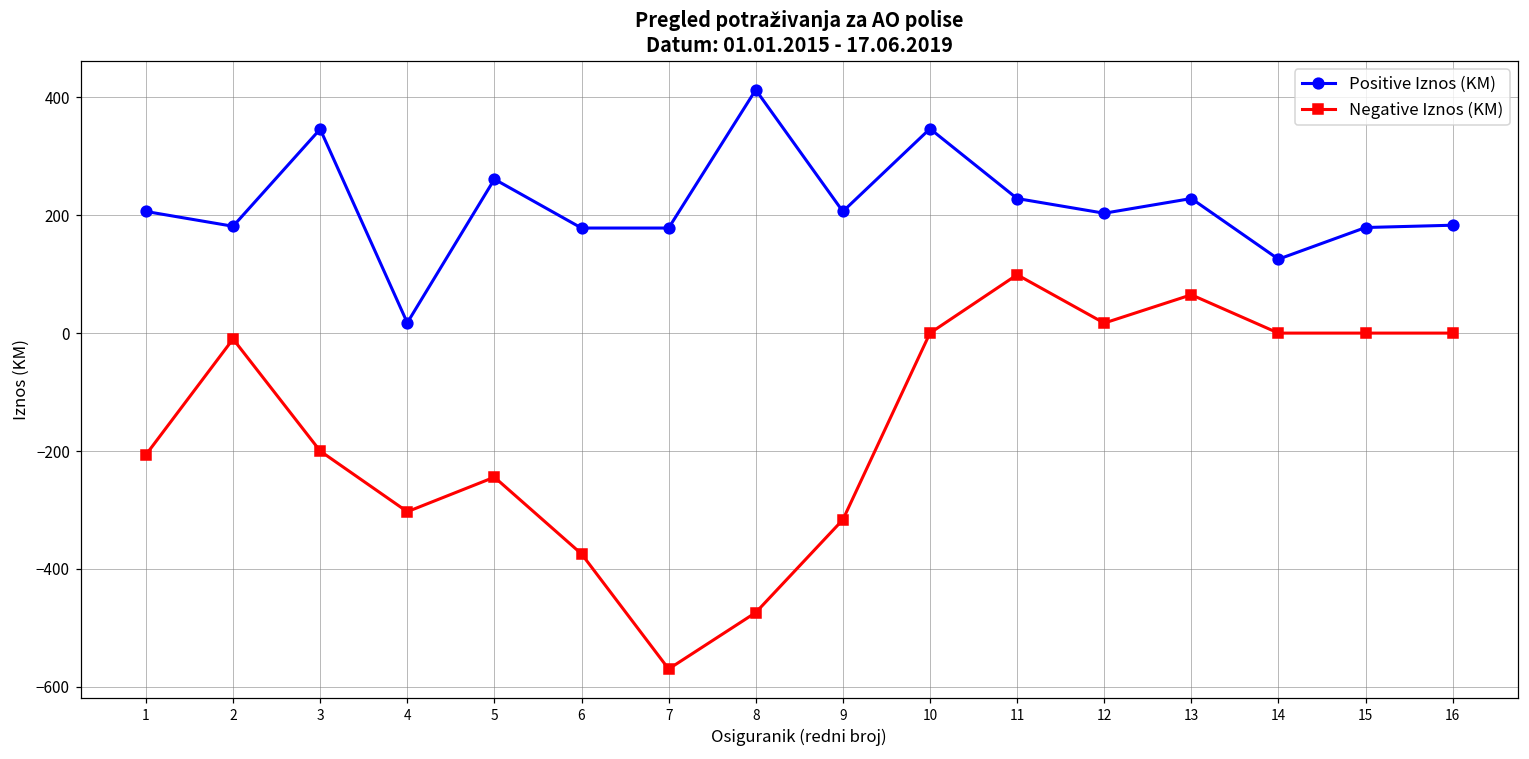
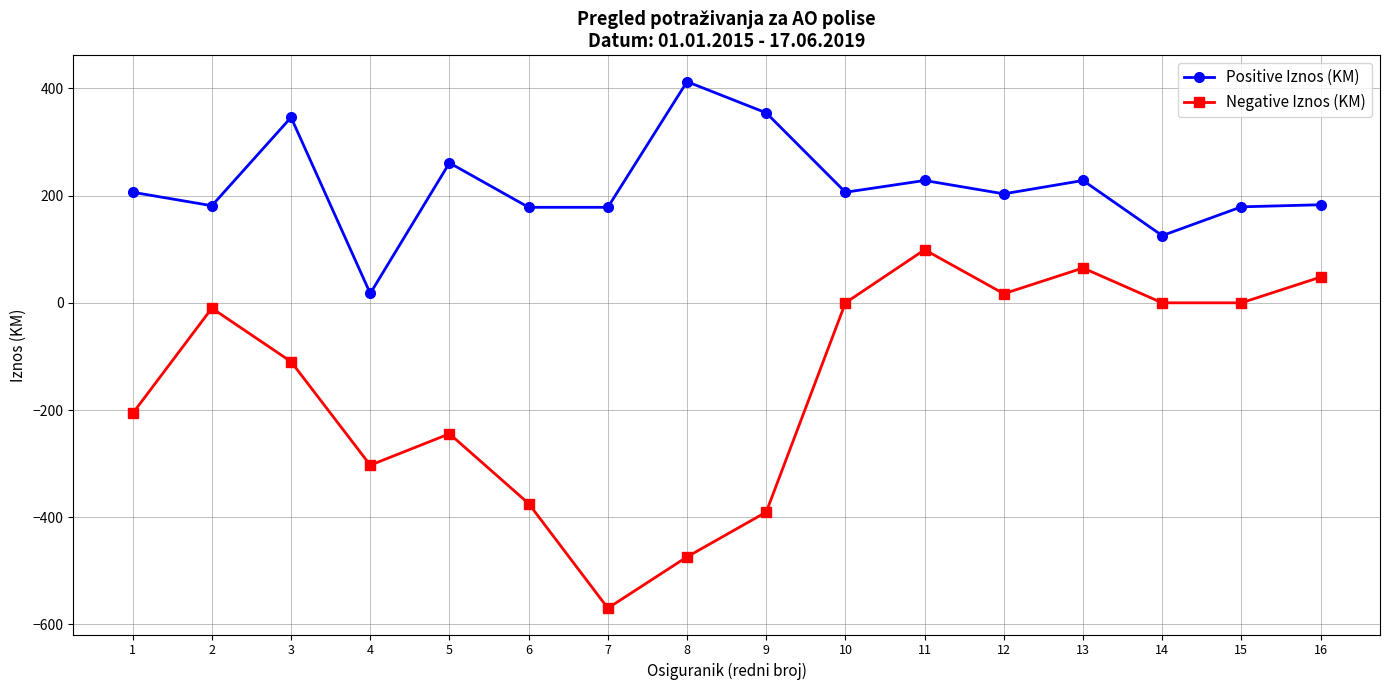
Negative Iznos (KM), 3: -200 -> -110
Positive Iznos (KM), 9: 210 -> 350
Negative Iznos (KM), 9: -320 -> -390
Positive Iznos (KM), 10: 350 -> 210
Negative Iznos (KM), 16: 0 -> 50
